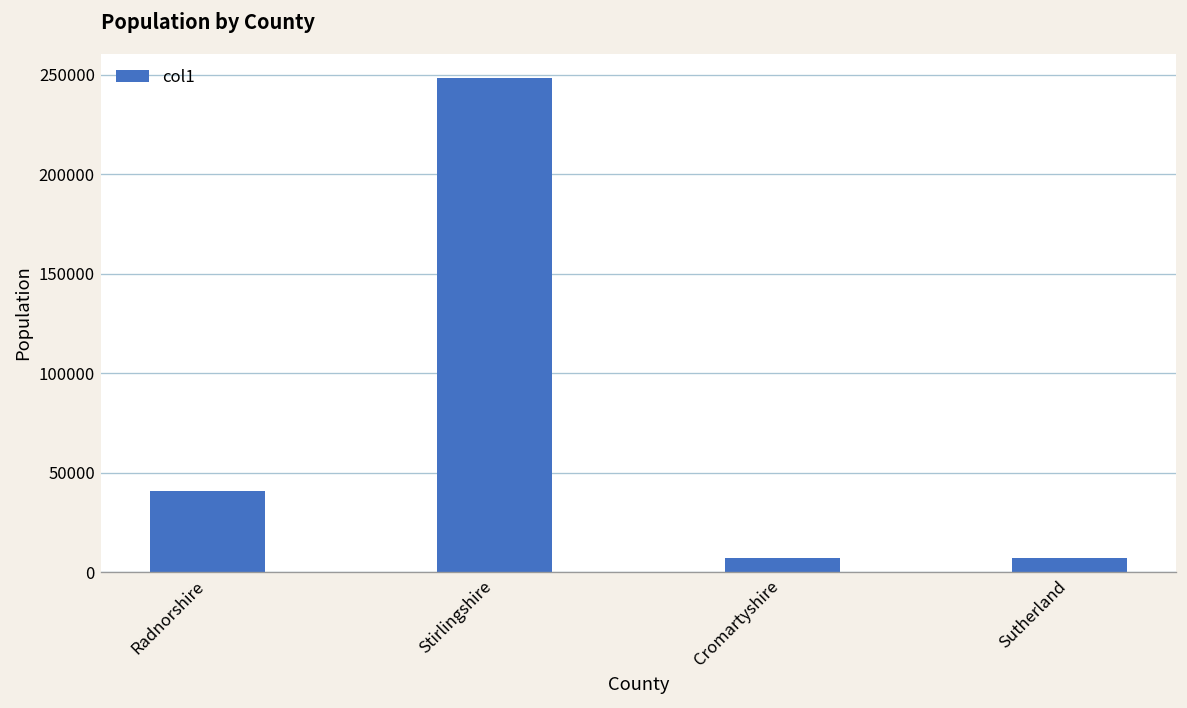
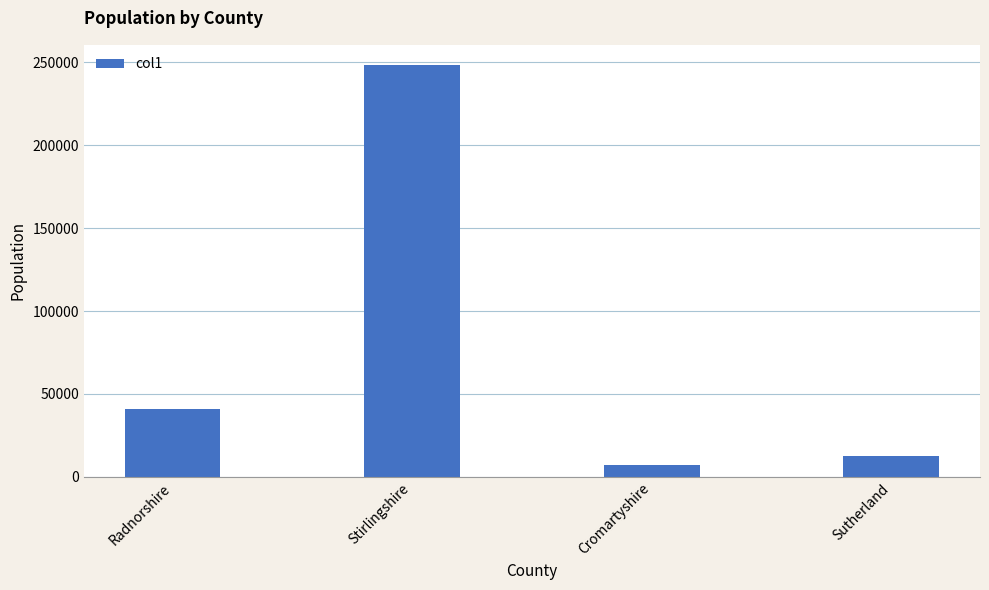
Sutherland: 7000 -> 13000
